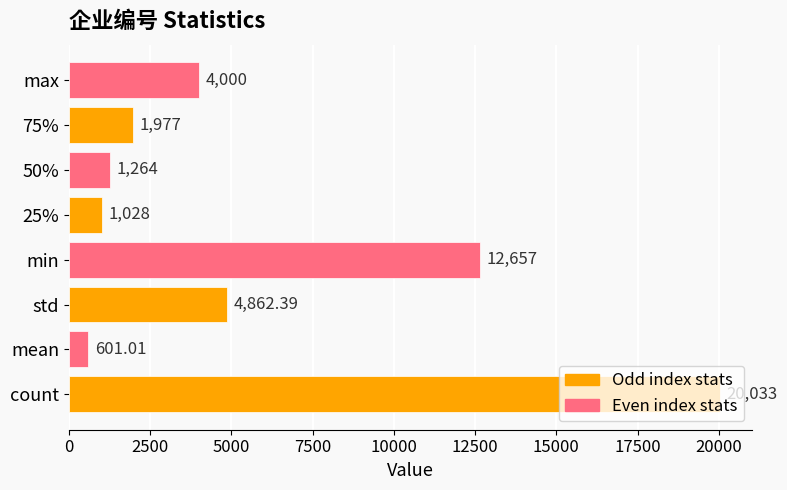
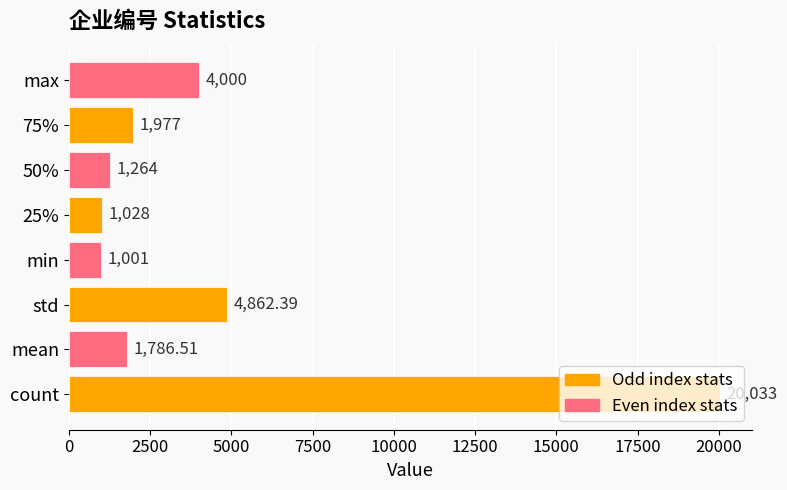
min: 12,657 -> 1,001
mean: 601.01 -> 1,786.51
